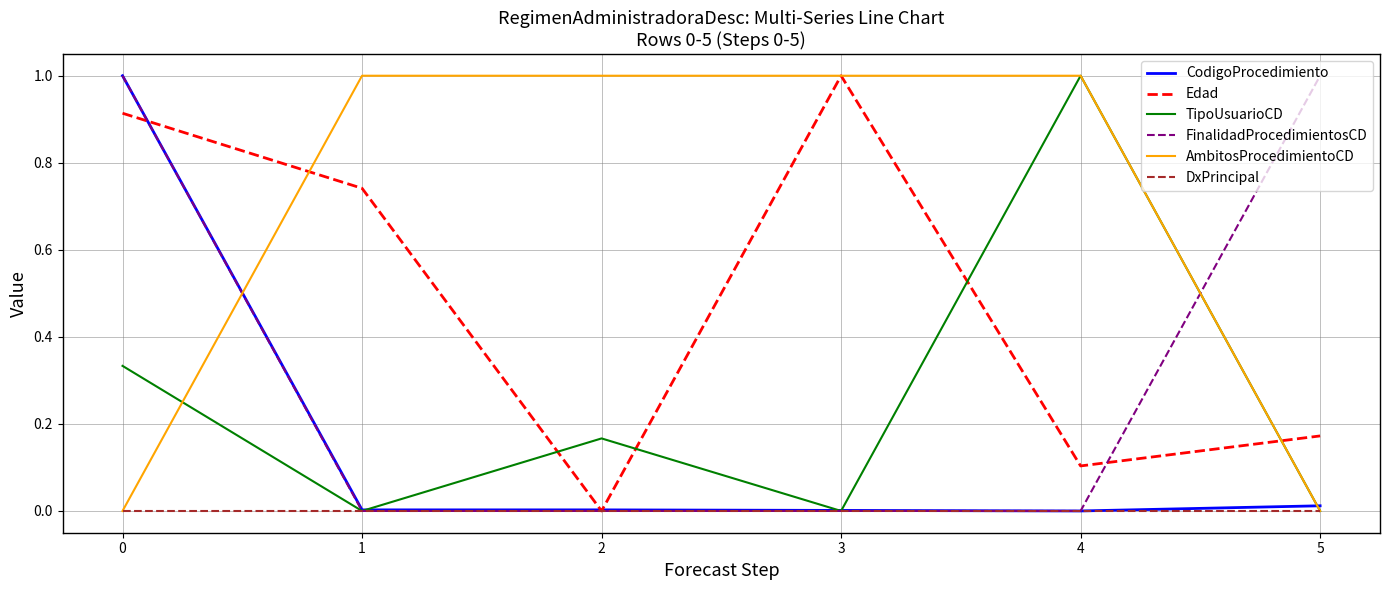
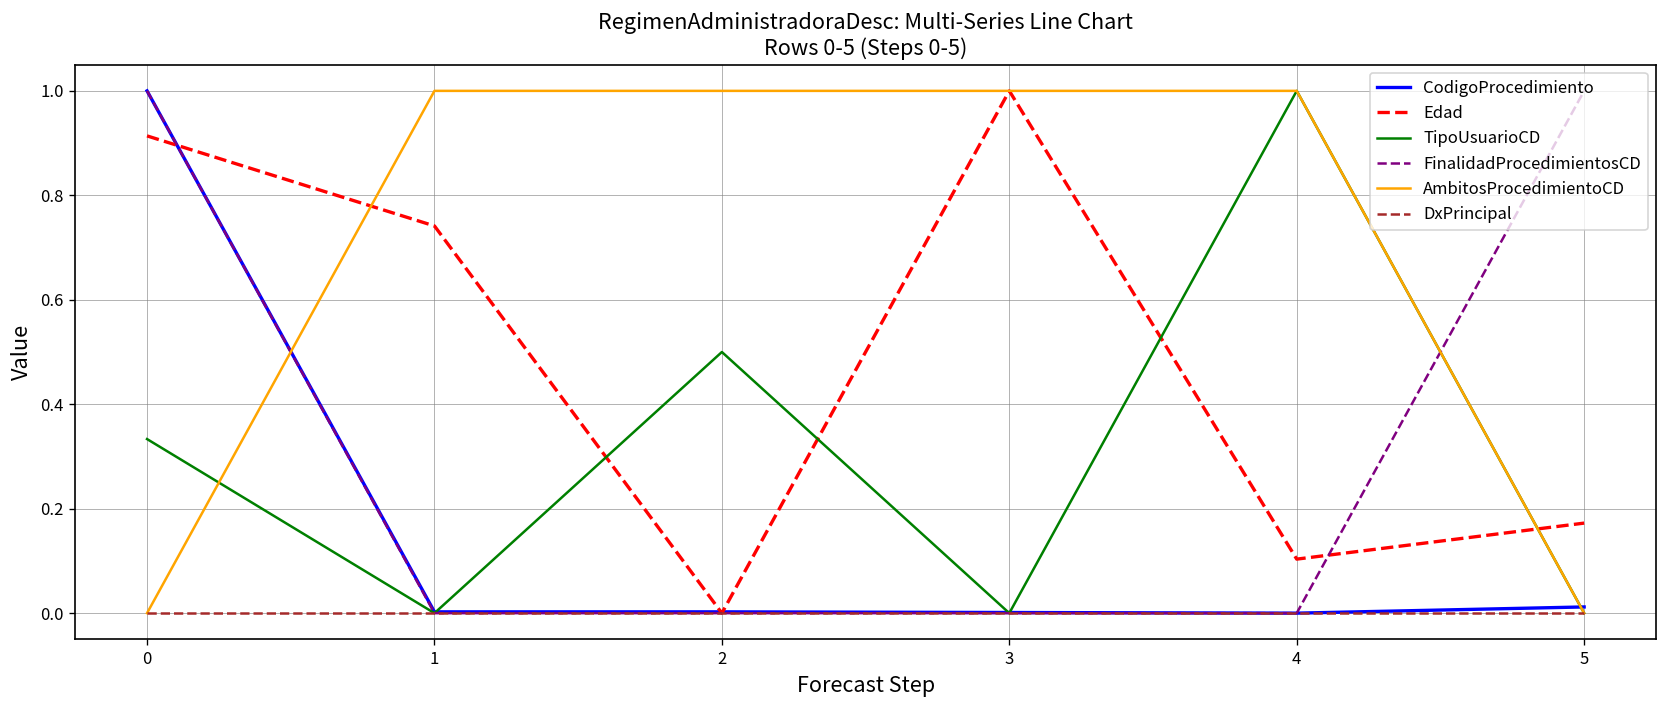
TipoUsuarioCD, 2: 0.17 -> 0.50
